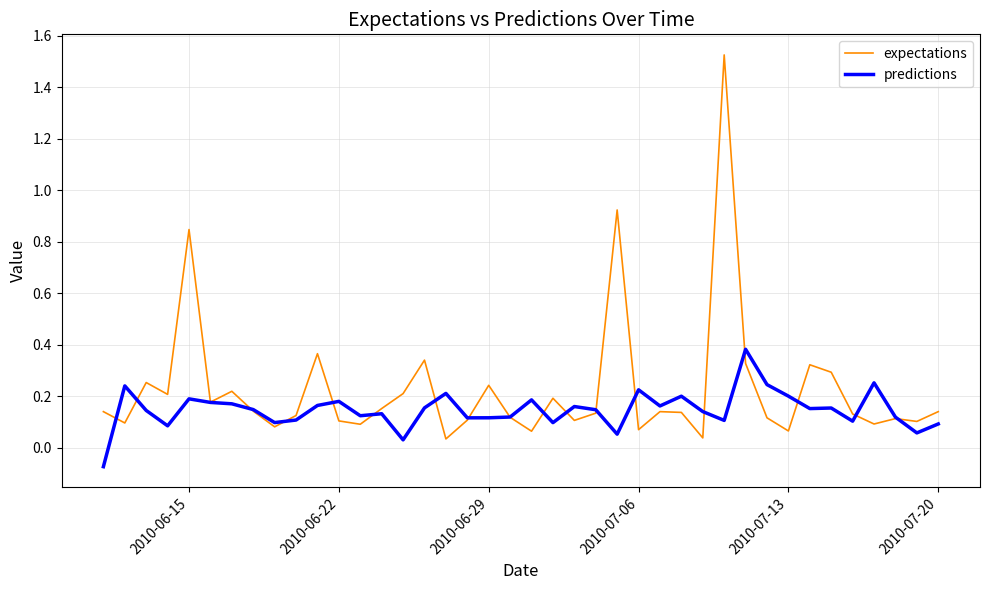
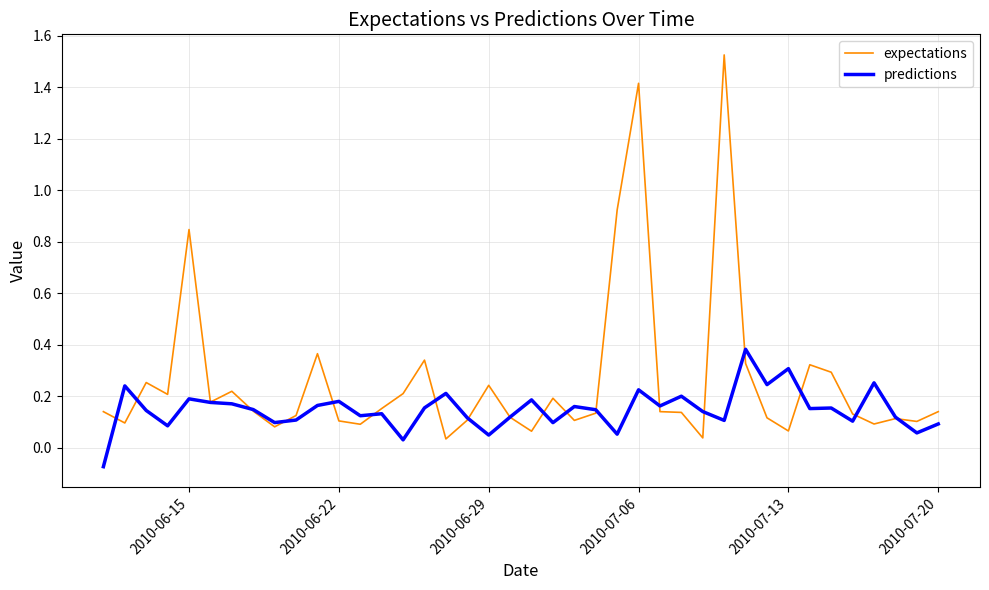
predictions, 2010-06-29: 0.12 -> 0.05
expectations, 2010-07-06: 0.07 -> 1.41
predictions, 2010-07-13: 0.20 -> 0.31
